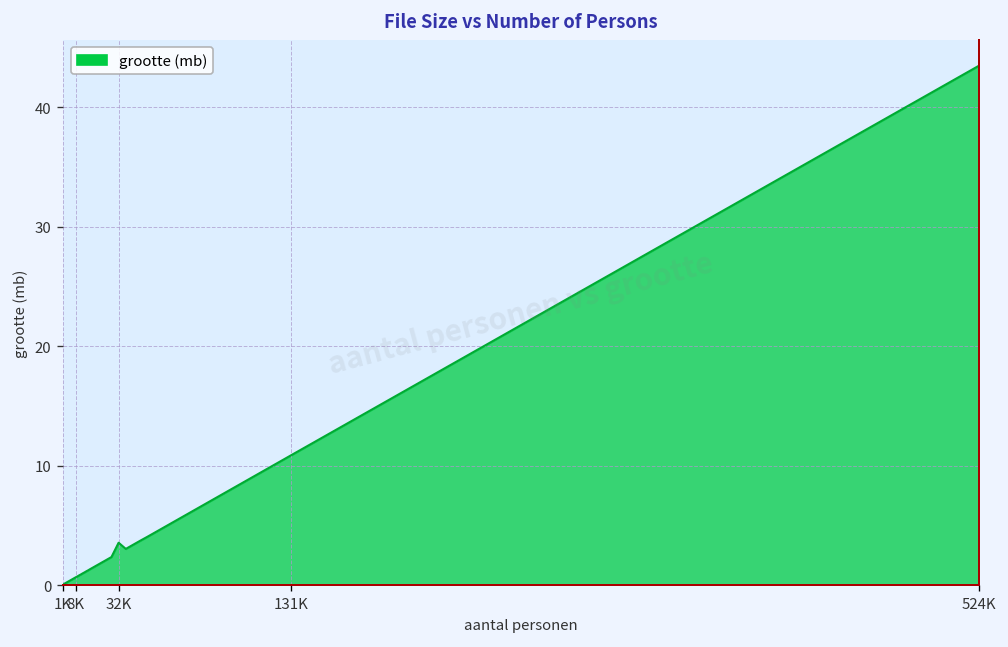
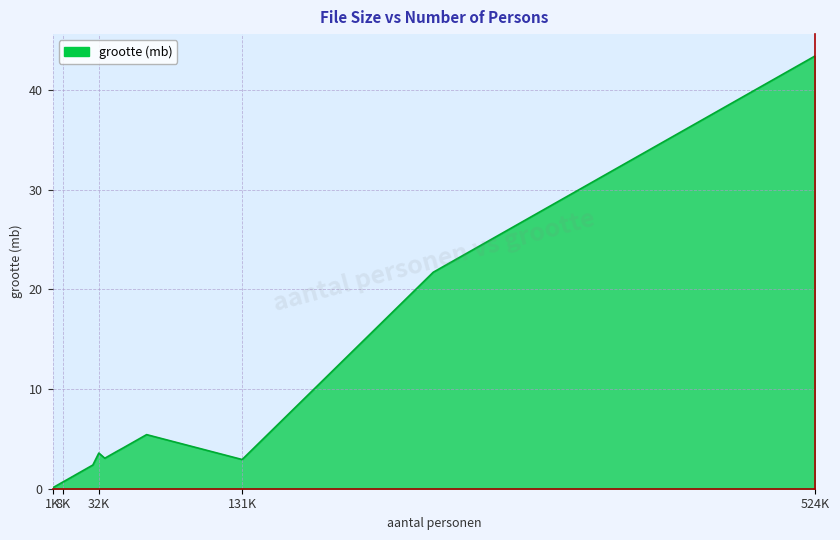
131K: 11 -> 3
